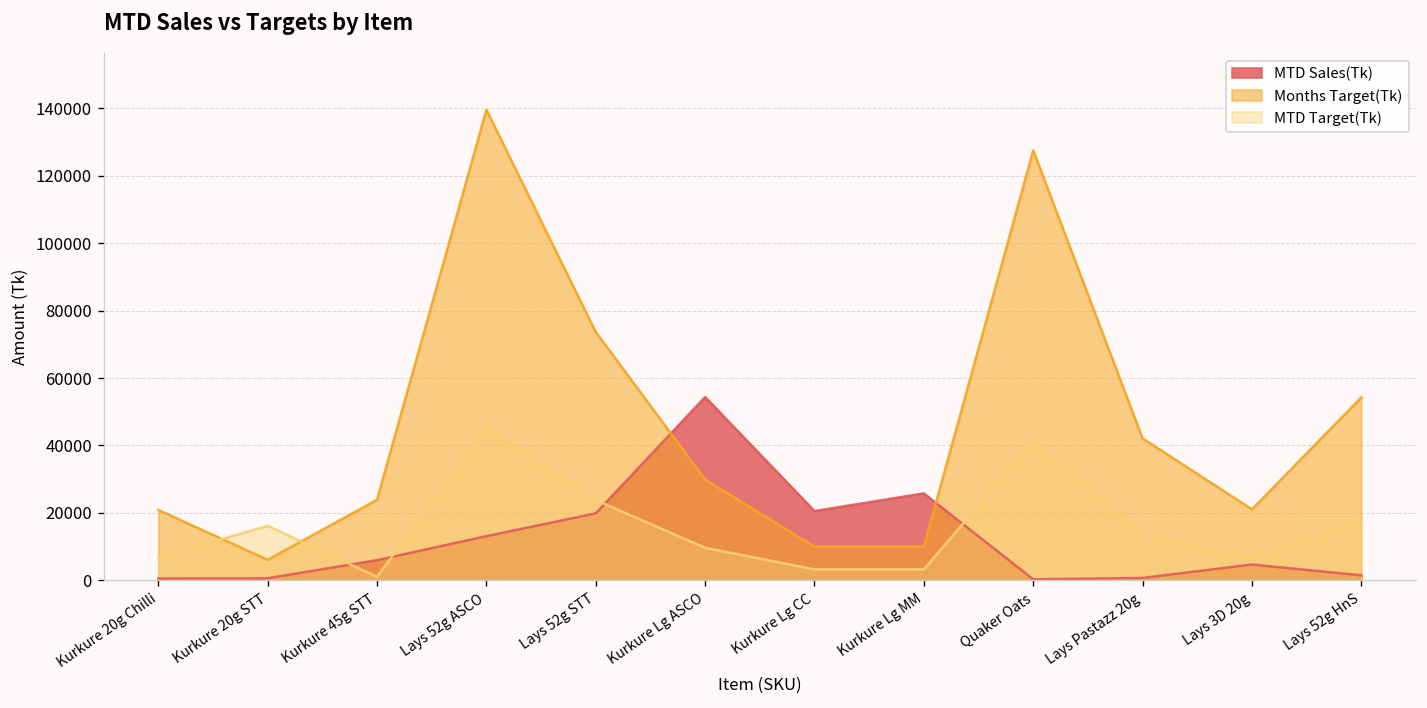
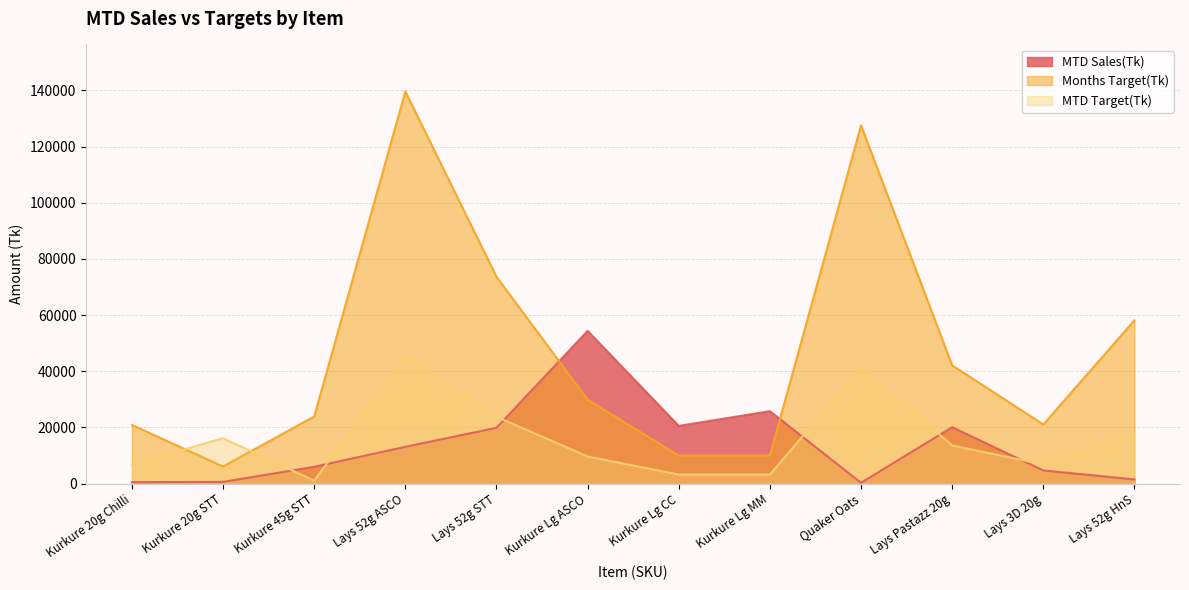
MTD Sales(Tk), Lays Pastazz 20g: 1000 -> 20000
Months Target(Tk), Lays 52g HnS: 54000 -> 58000
